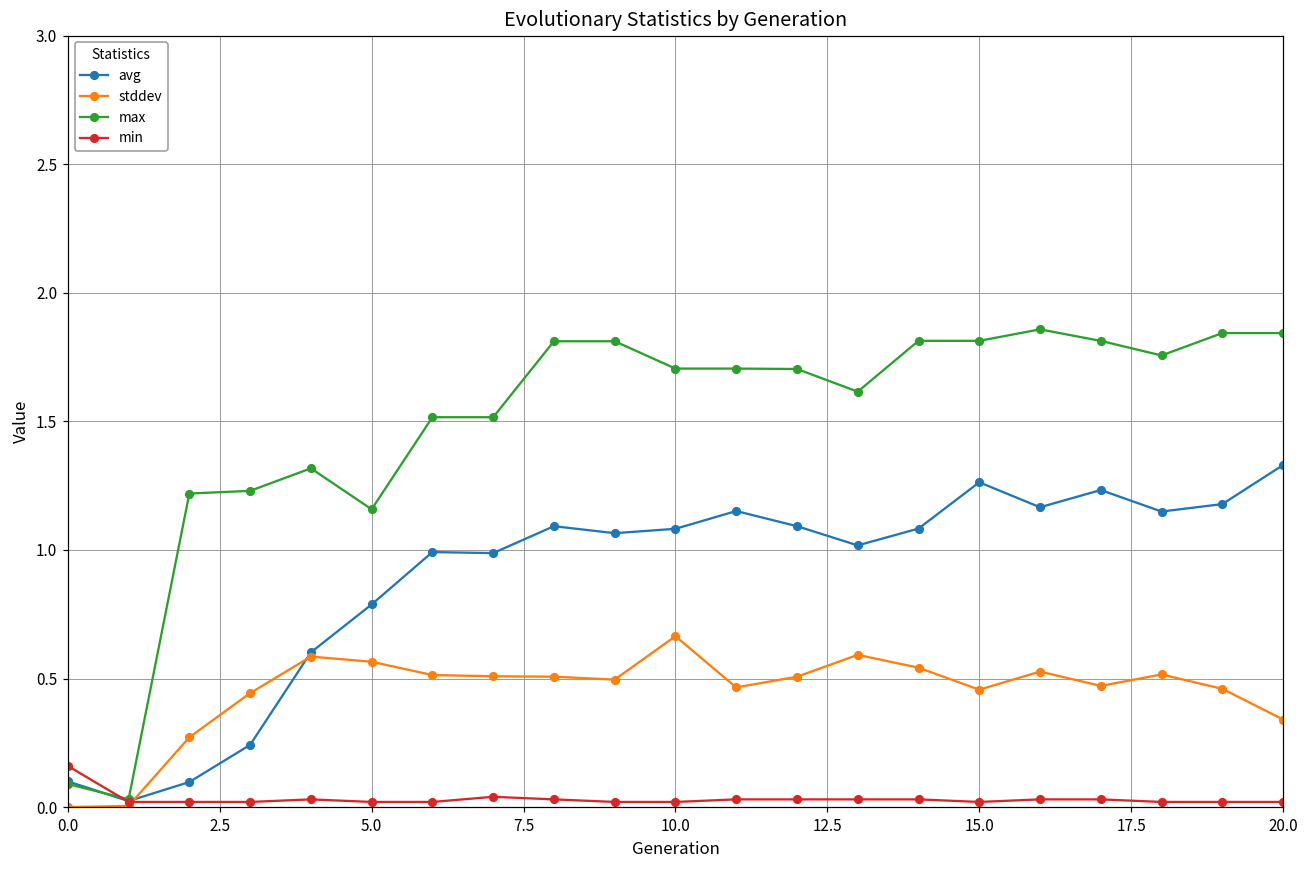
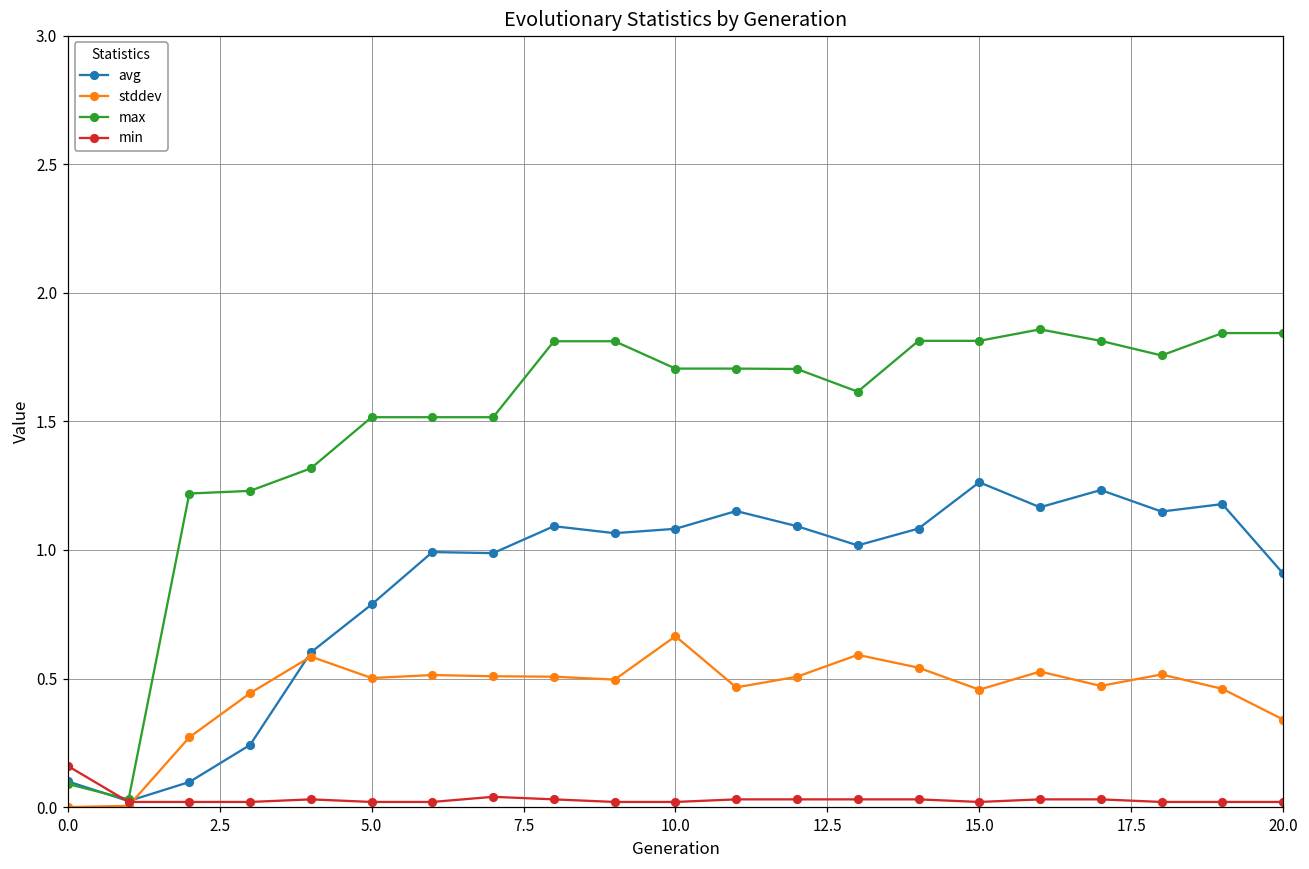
stddev, 5.0: 0.57 -> 0.50
max, 5.0: 1.16 -> 1.52
avg, 20.0: 1.33 -> 0.91
